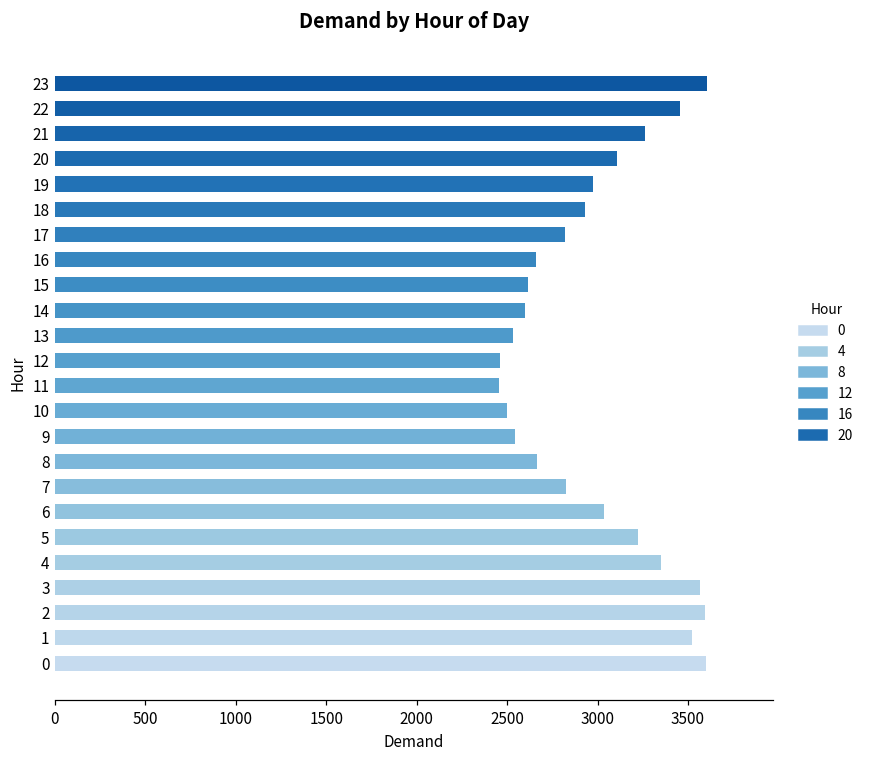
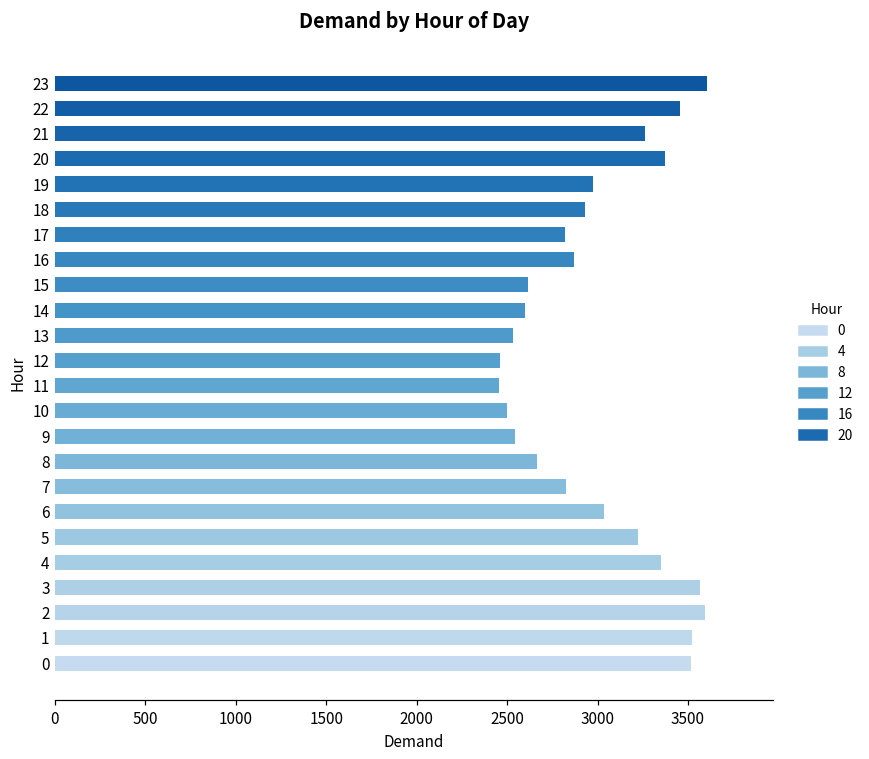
20: 3110 -> 3370
16: 2660 -> 2870
0: 3600 -> 3520
